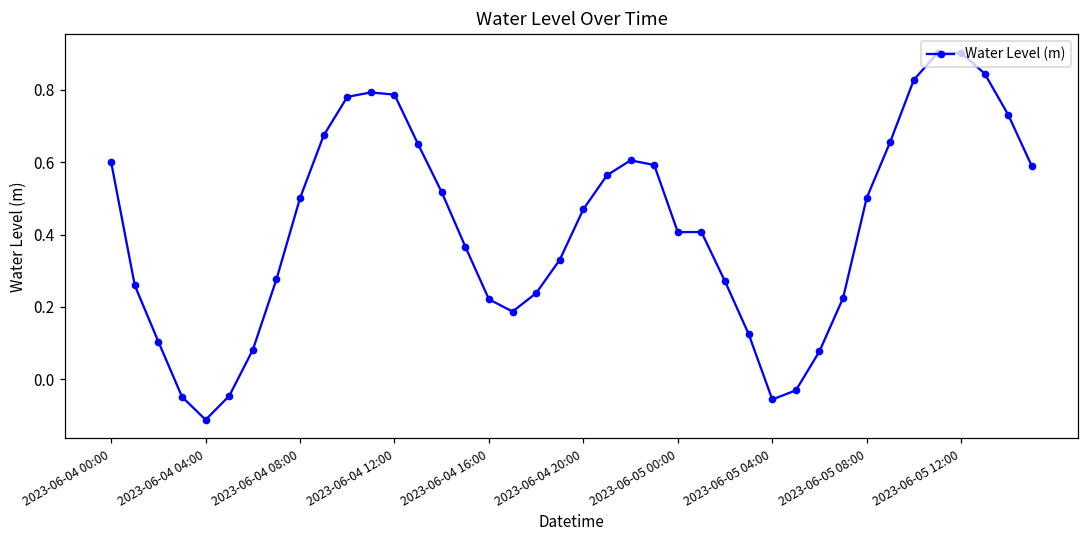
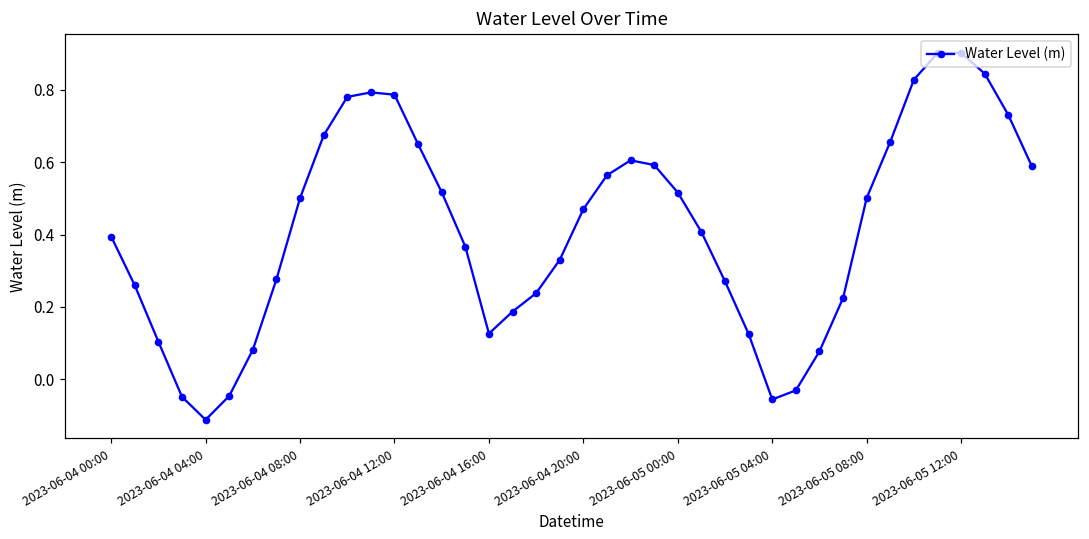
2023-06-04 00:00: 0.60 -> 0.39
2023-06-04 16:00: 0.22 -> 0.13
2023-06-05 00:00: 0.41 -> 0.52
